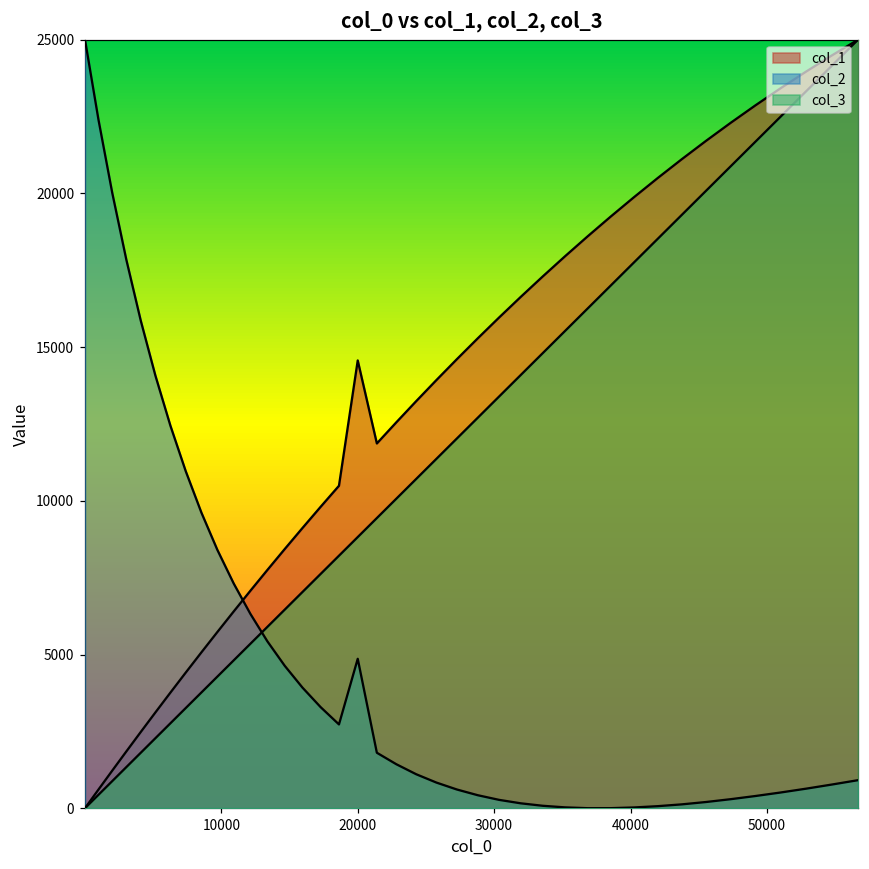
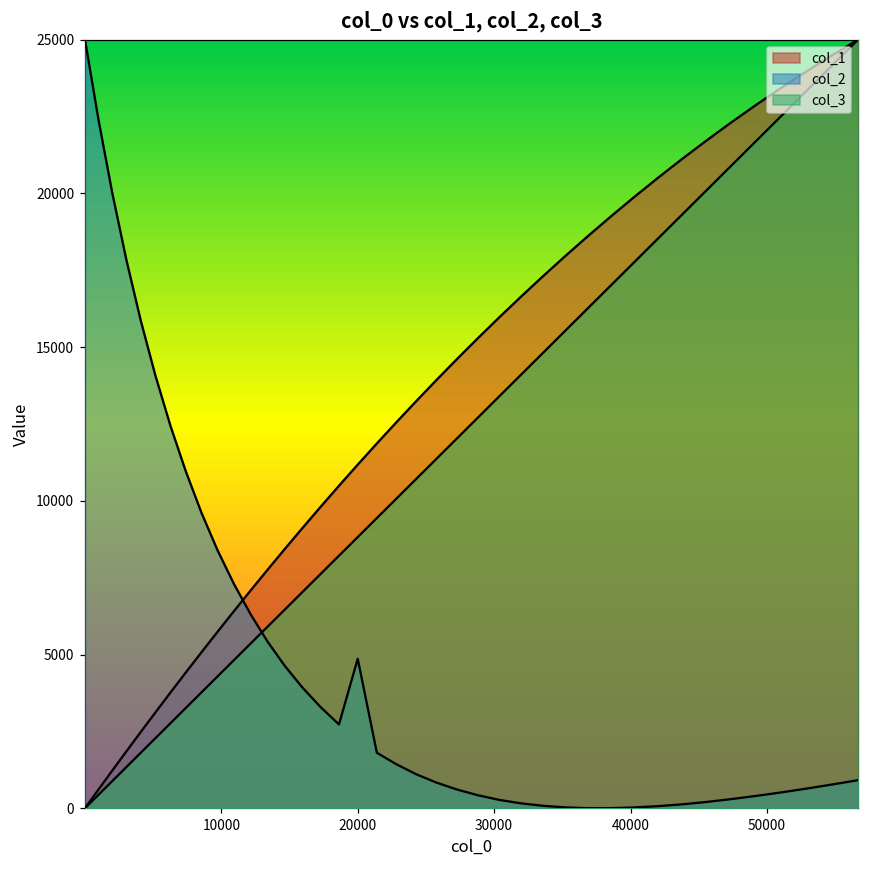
col_1, 20000: 14600 -> 11200
